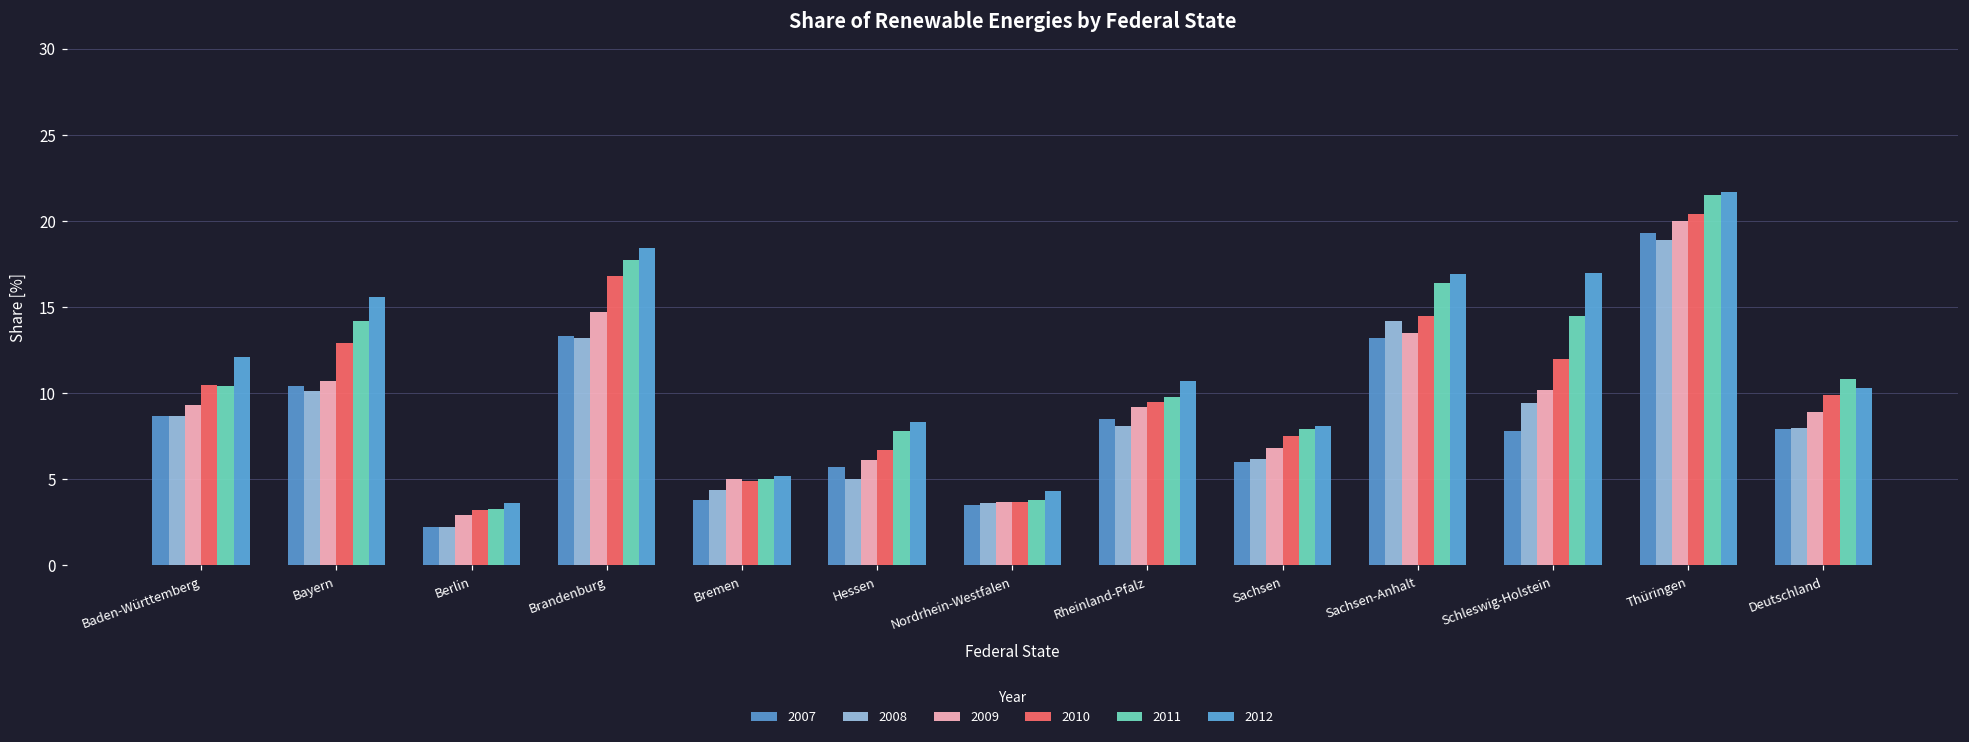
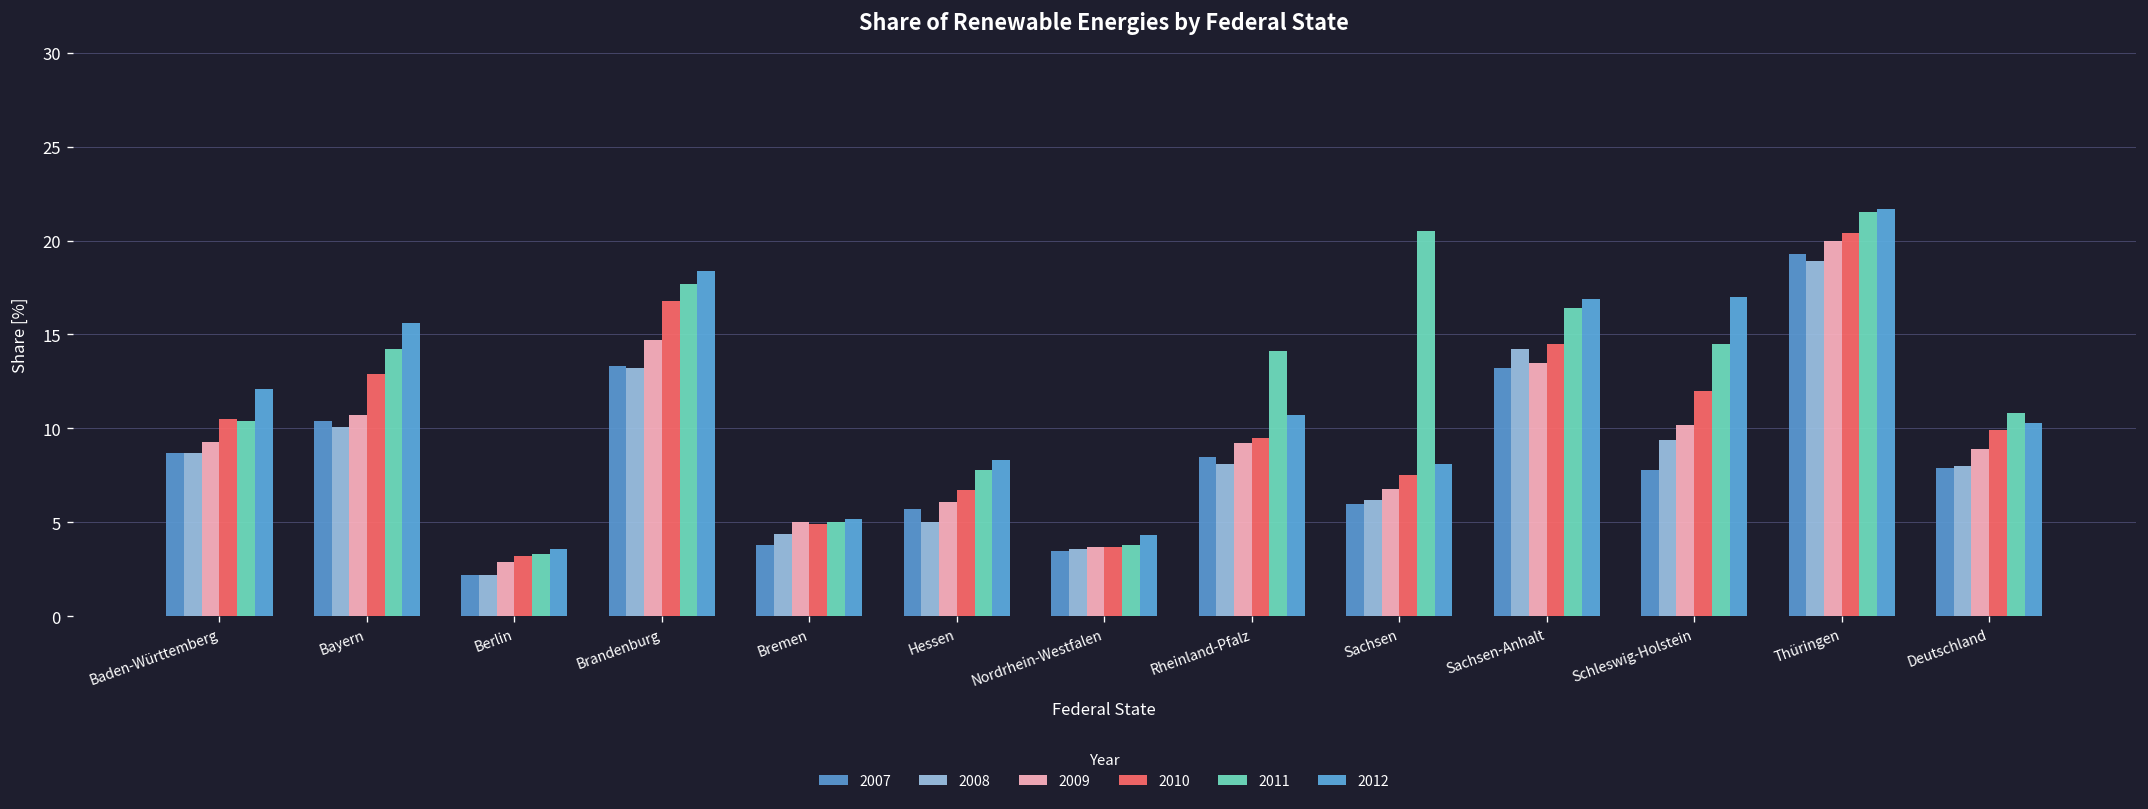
2011, Rheinland-Pfalz: 9.8 -> 14.1
2011, Sachsen: 7.9 -> 20.5
